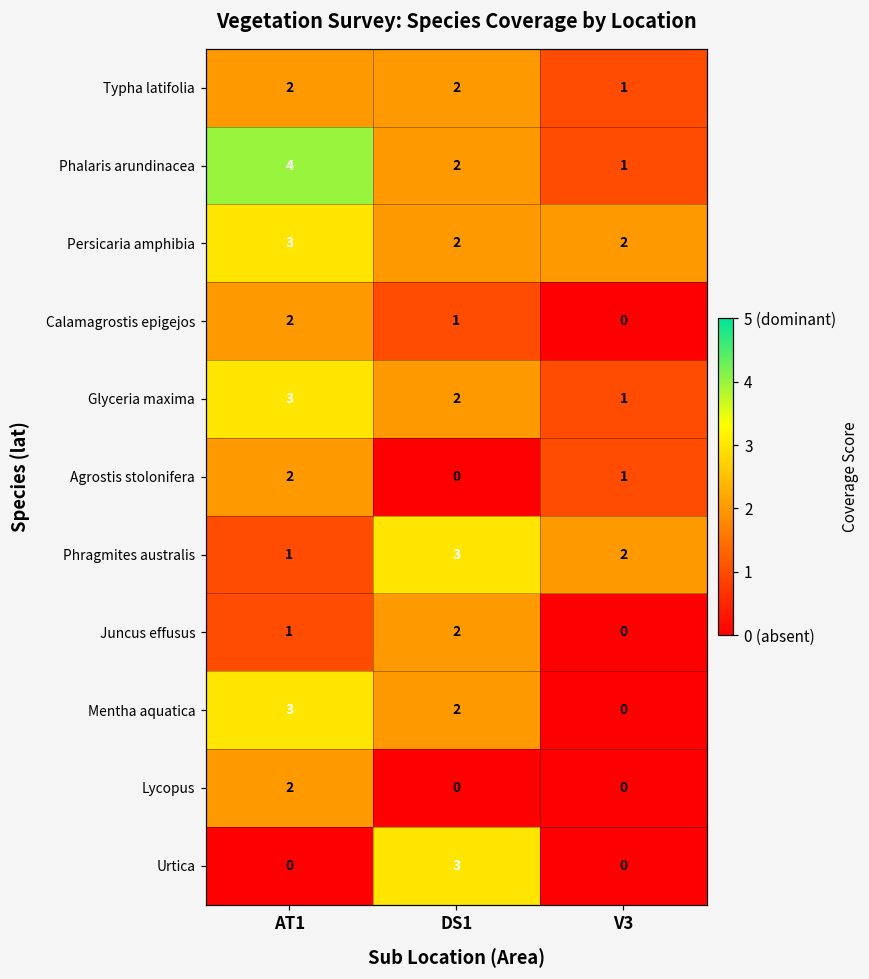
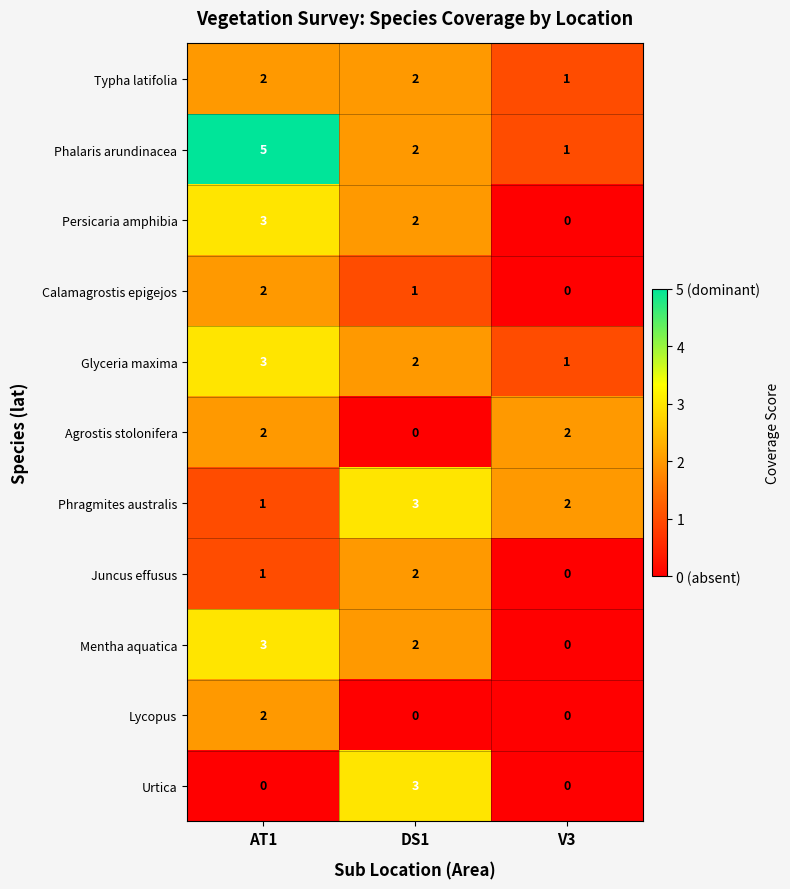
Phalaris arundinacea, AT1: 4 -> 5
Persicaria amphibia, V3: 2 -> 0
Agrostis stolonifera, V3: 1 -> 2
